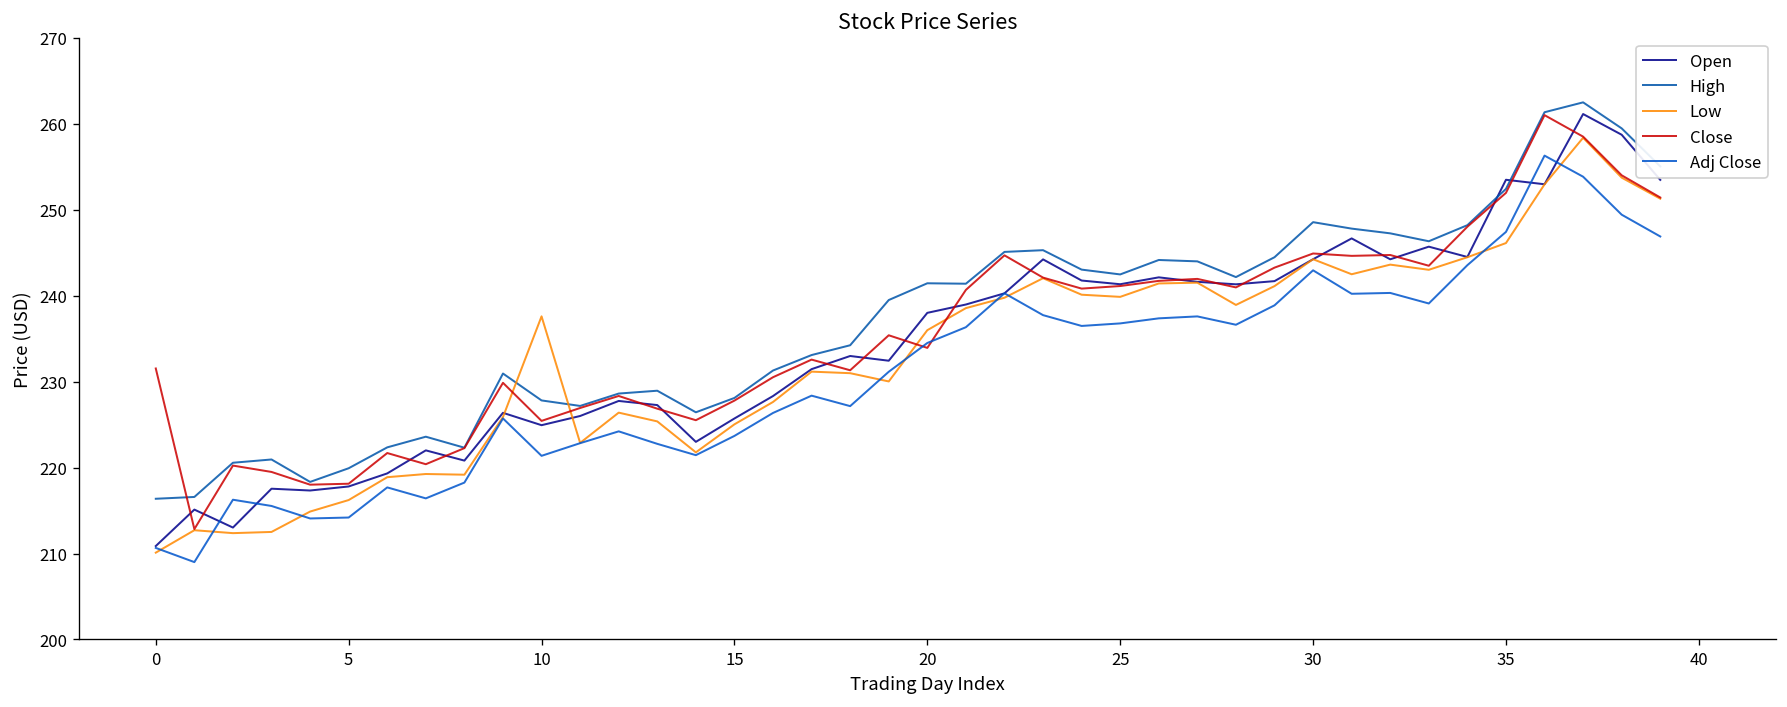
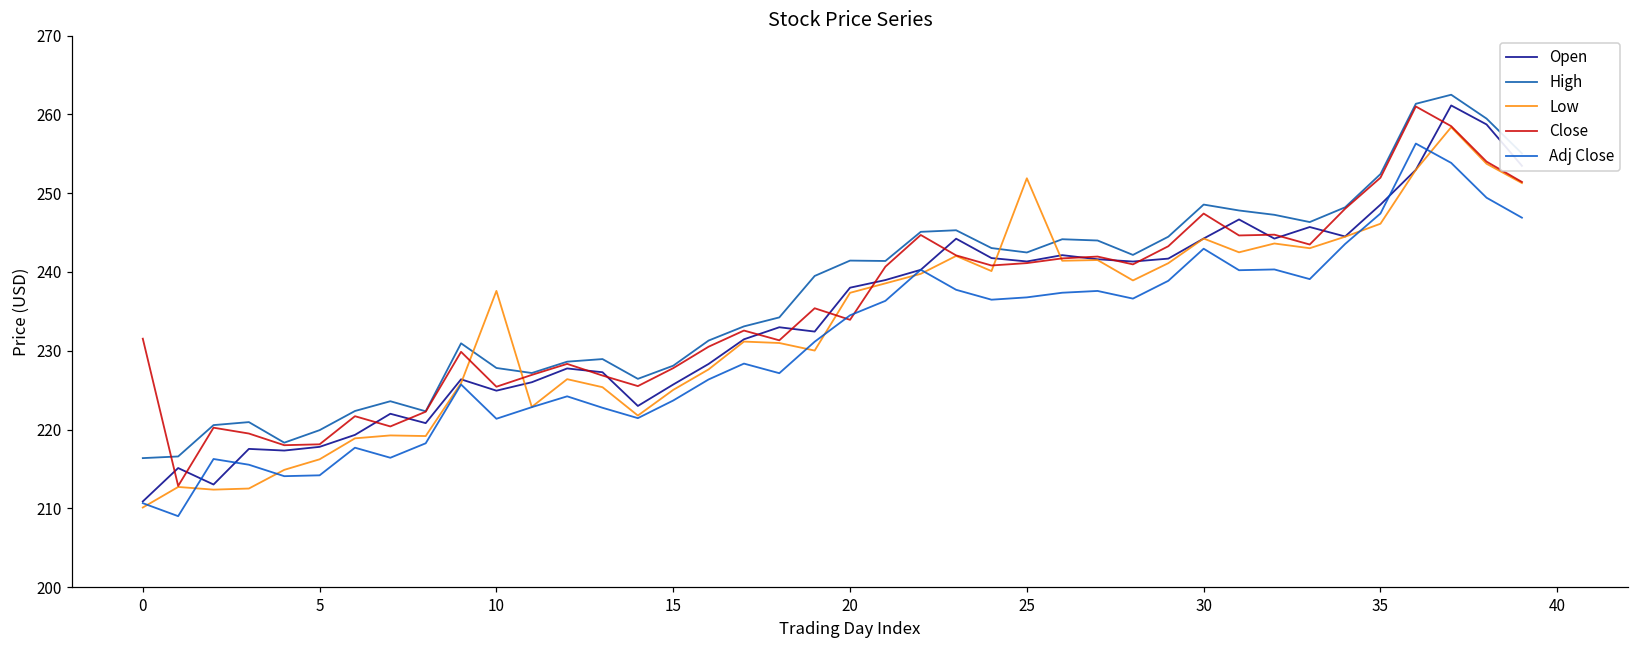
Low, 20: 236 -> 237
Low, 25: 240 -> 252
Close, 30: 245 -> 247
Open, 35: 253 -> 249
